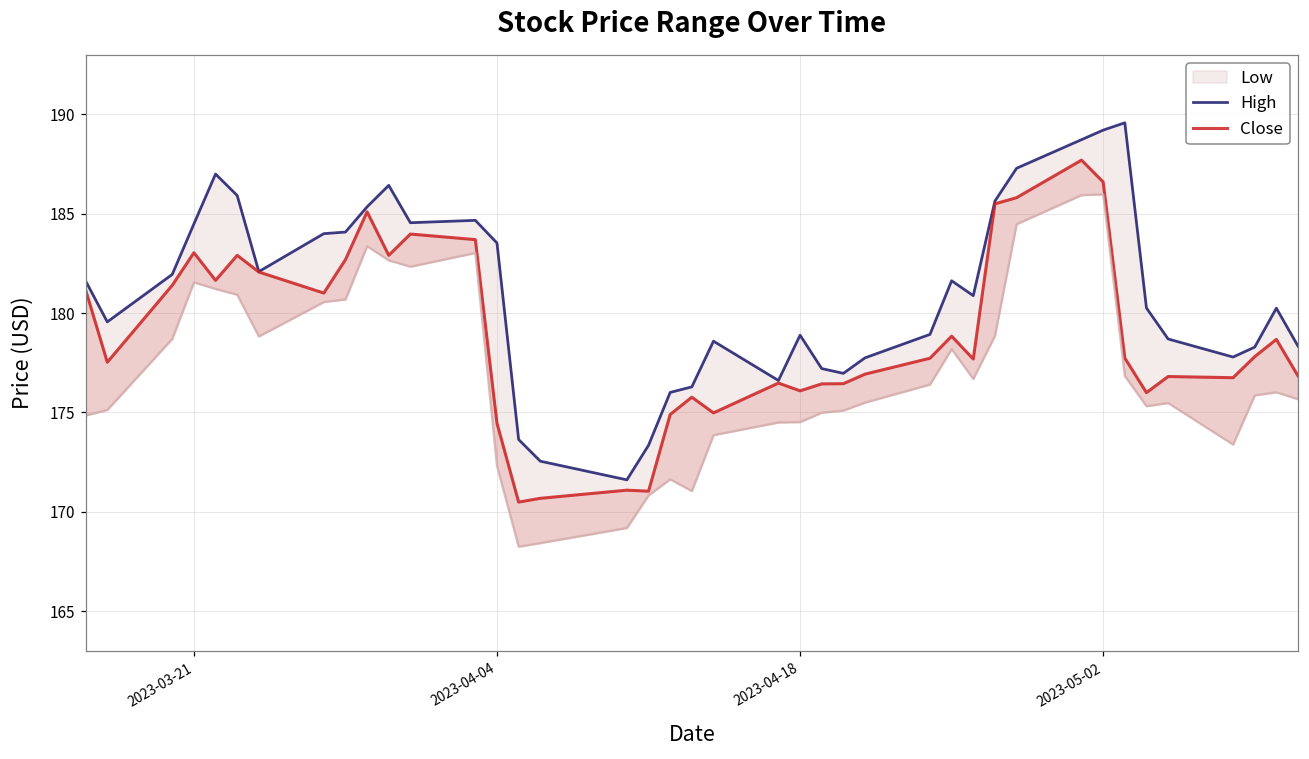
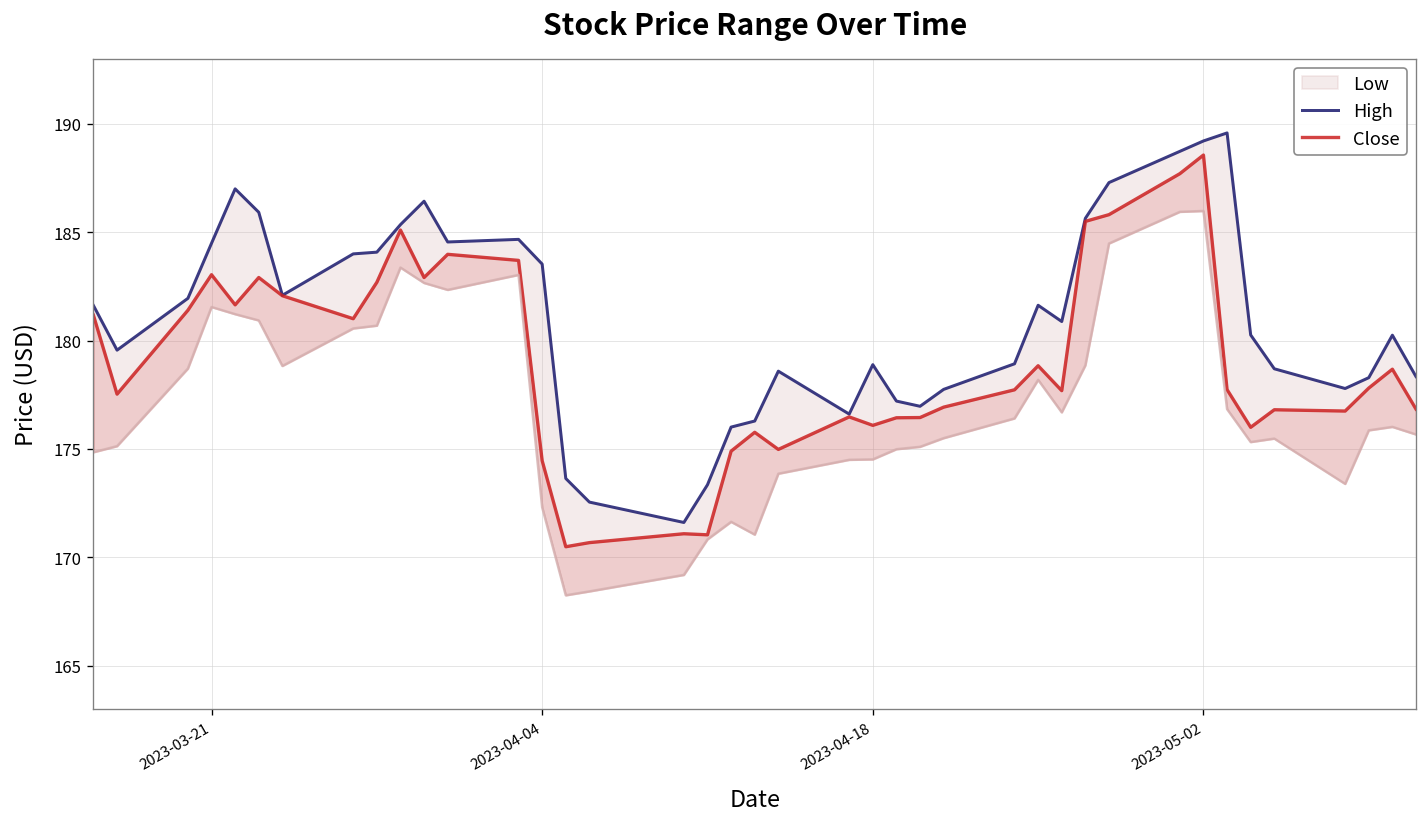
Close, 2023-05-02: 186.6 -> 188.6
